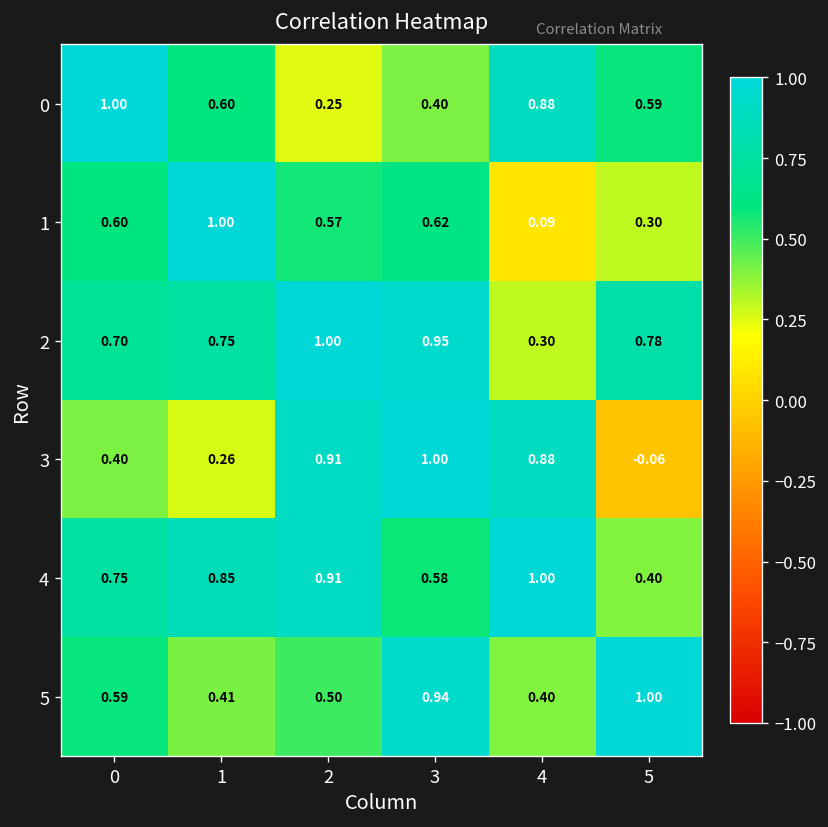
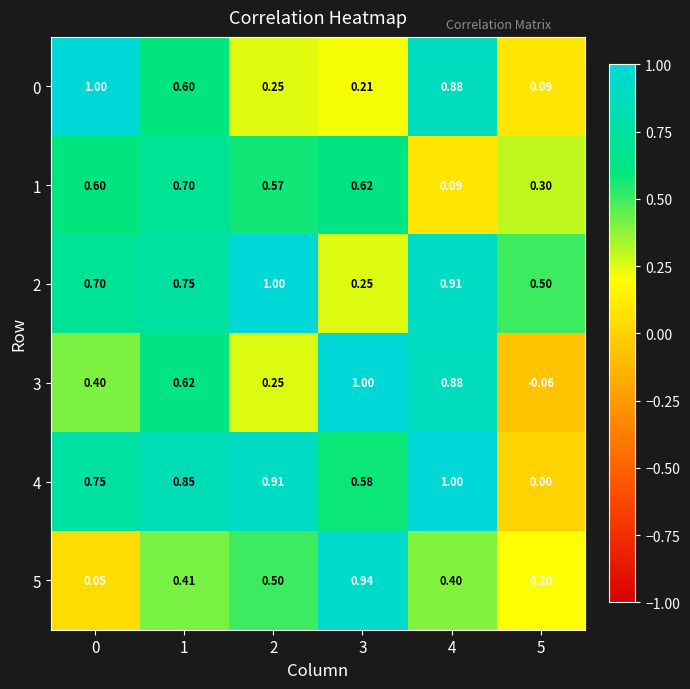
0, 3: 0.40 -> 0.21
0, 5: 0.59 -> 0.09
1, 1: 1.00 -> 0.70
2, 3: 0.95 -> 0.25
2, 4: 0.30 -> 0.91
2, 5: 0.78 -> 0.50
3, 1: 0.26 -> 0.62
3, 2: 0.91 -> 0.25
4, 5: 0.40 -> 0.00
5, 0: 0.59 -> 0.05
5, 5: 1.00 -> 0.20
